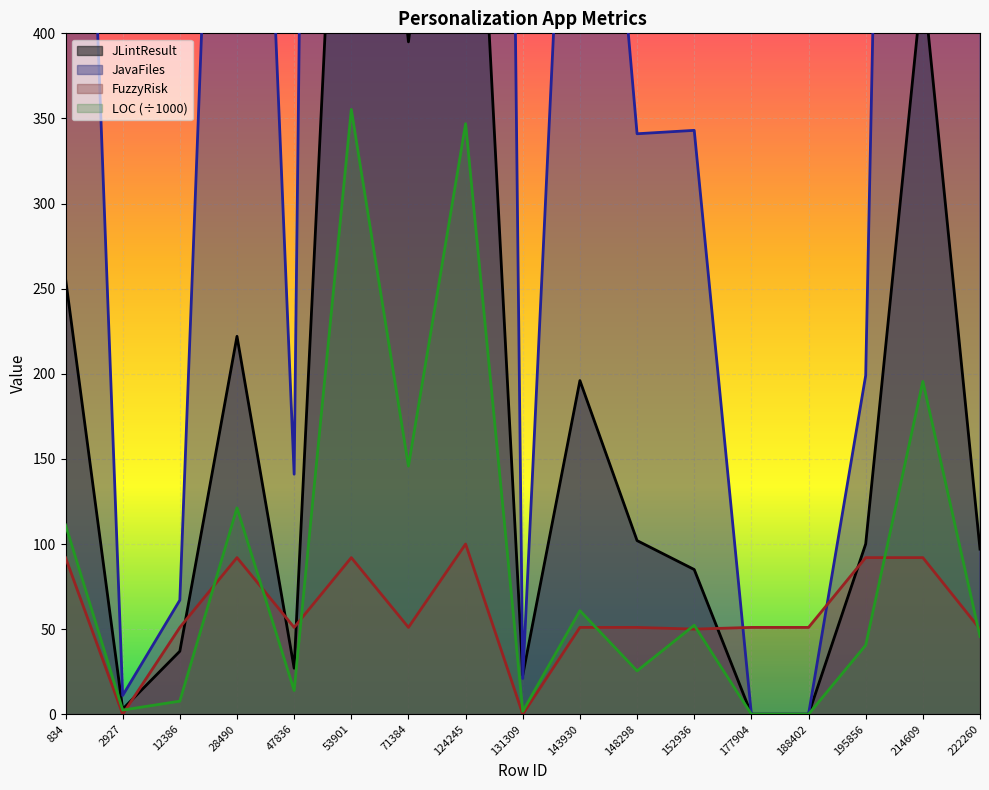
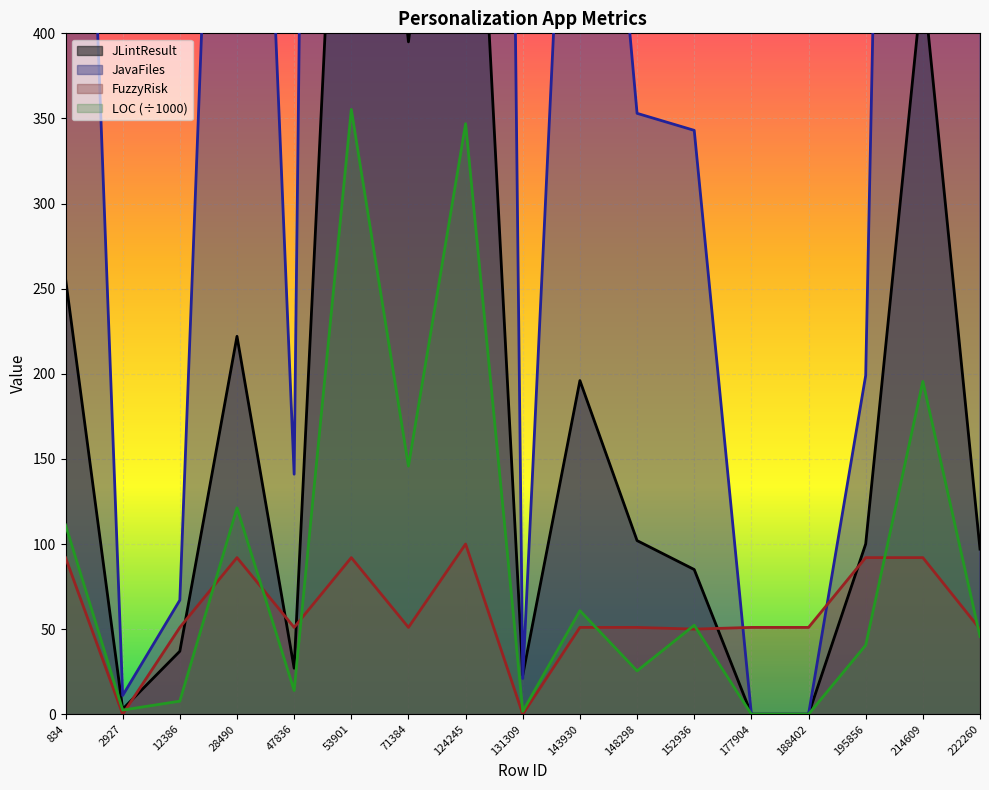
JavaFiles, 148298: 341 -> 353
